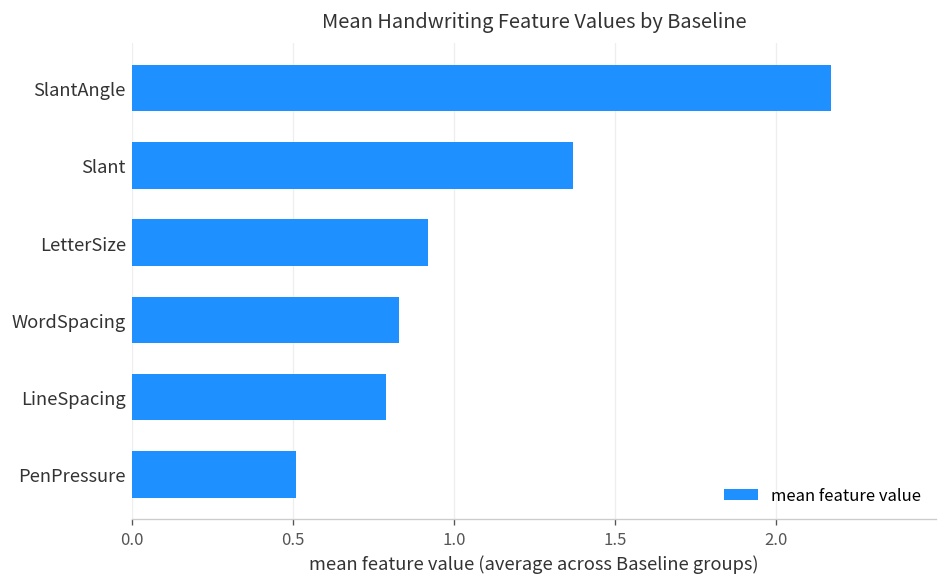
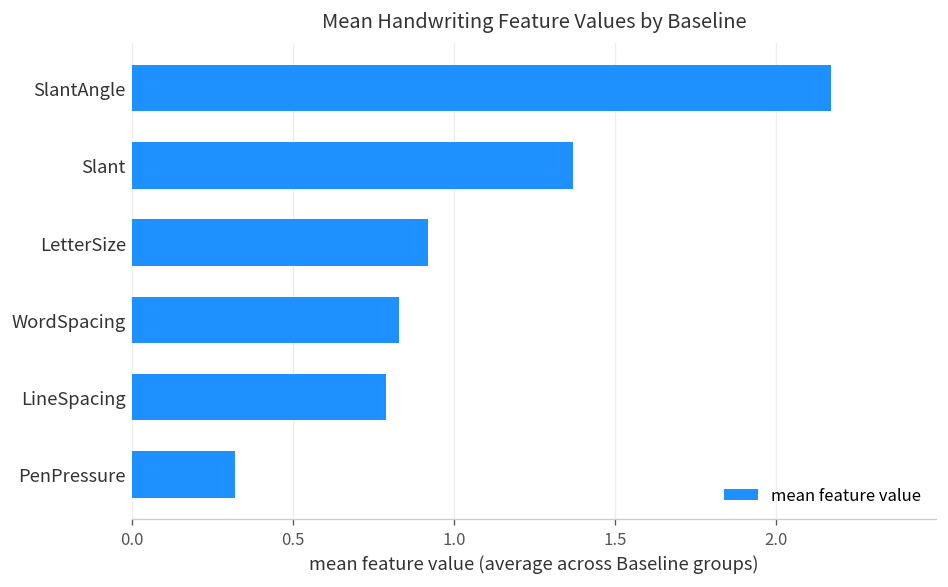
PenPressure: 0.51 -> 0.32
